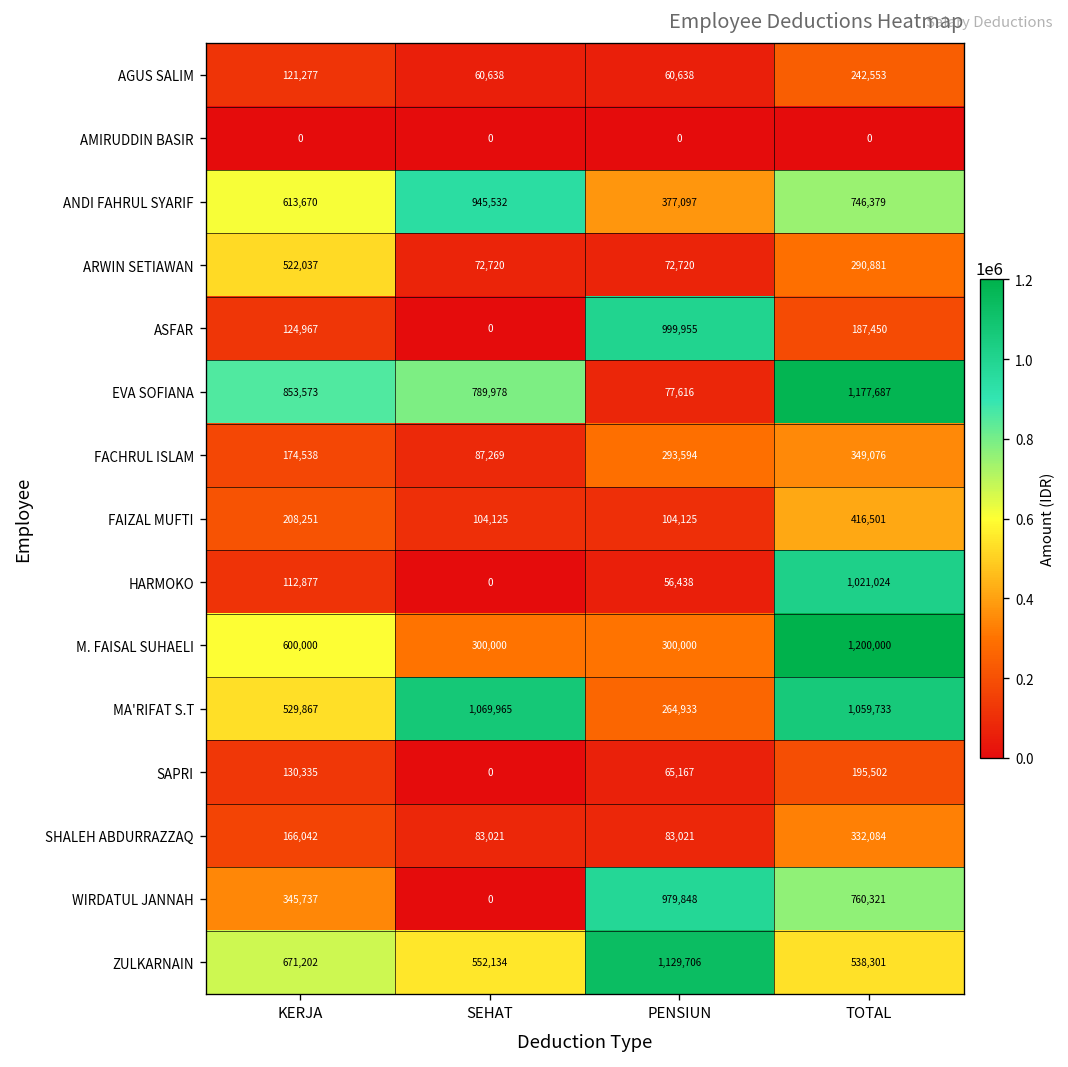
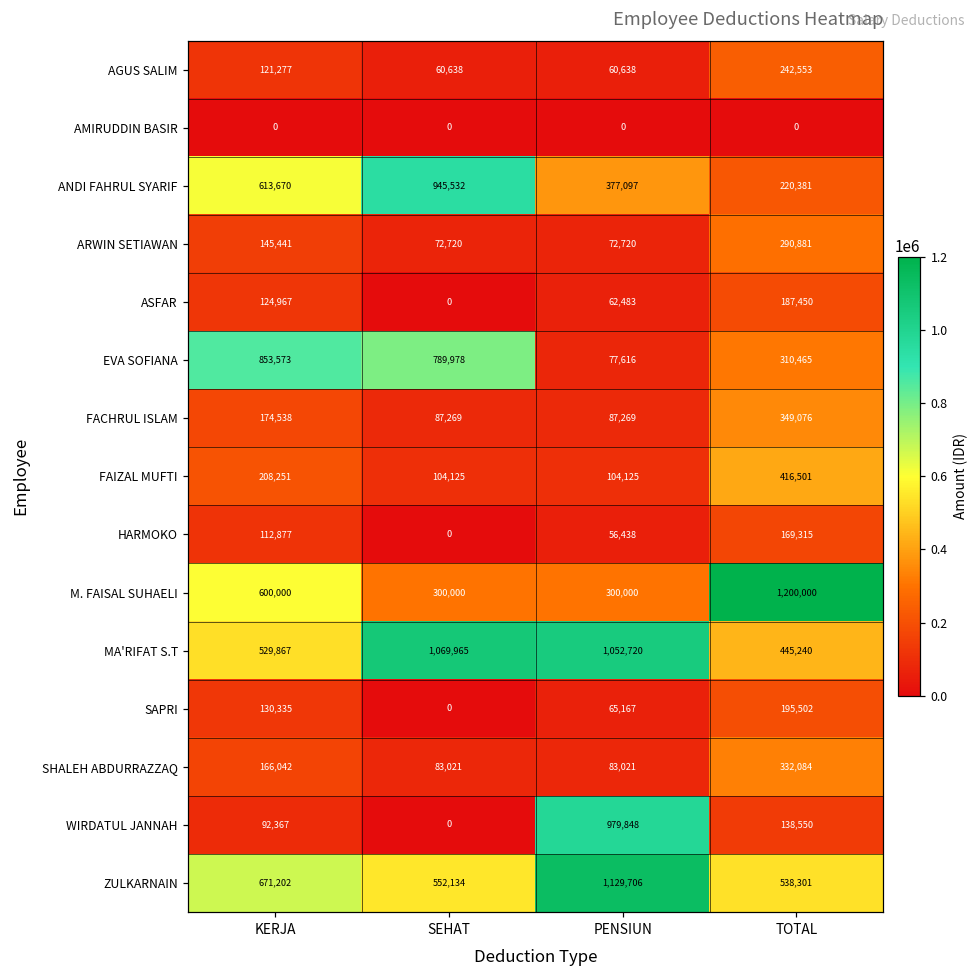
ANDI FAHRUL SYARIF, TOTAL: 746,379 -> 220,381
ARWIN SETIAWAN, KERJA: 522,037 -> 145,441
ASFAR, PENSIUN: 999,955 -> 62,483
EVA SOFIANA, TOTAL: 1,177,687 -> 310,465
FACHRUL ISLAM, PENSIUN: 293,594 -> 87,269
HARMOKO, TOTAL: 1,021,024 -> 169,315
MA'RIFAT S.T, PENSIUN: 264,933 -> 1,052,720
MA'RIFAT S.T, TOTAL: 1,059,733 -> 445,240
WIRDATUL JANNAH, KERJA: 345,737 -> 92,367
WIRDATUL JANNAH, TOTAL: 760,321 -> 138,550
